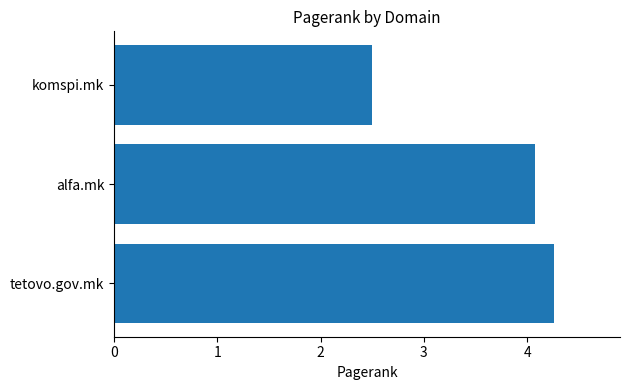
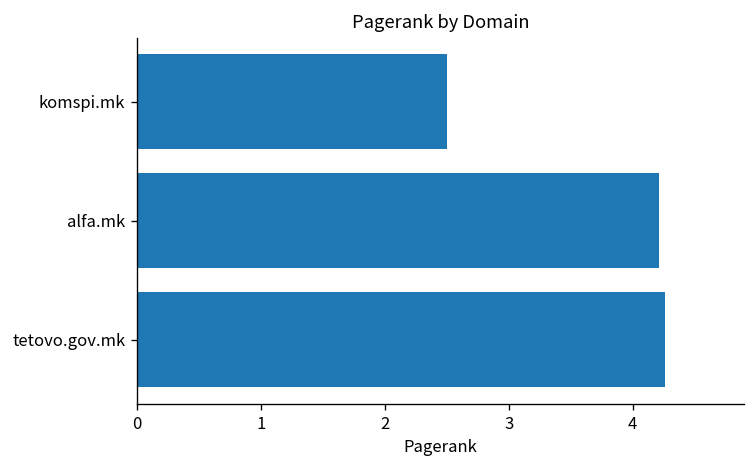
alfa.mk: 4.08 -> 4.21
